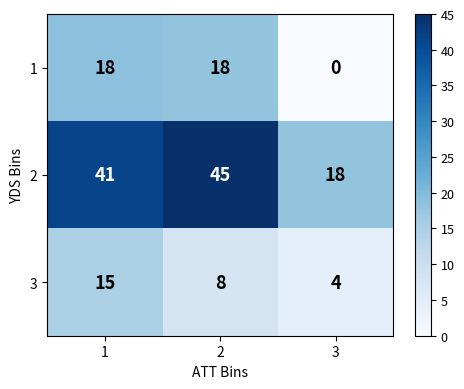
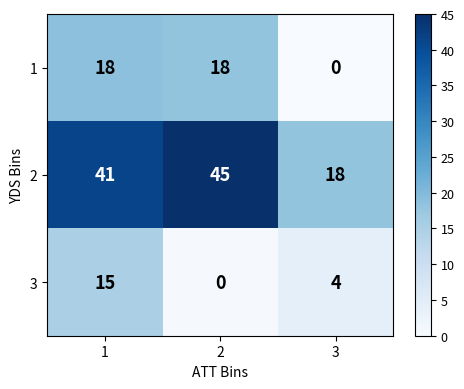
3, 2: 8 -> 0
